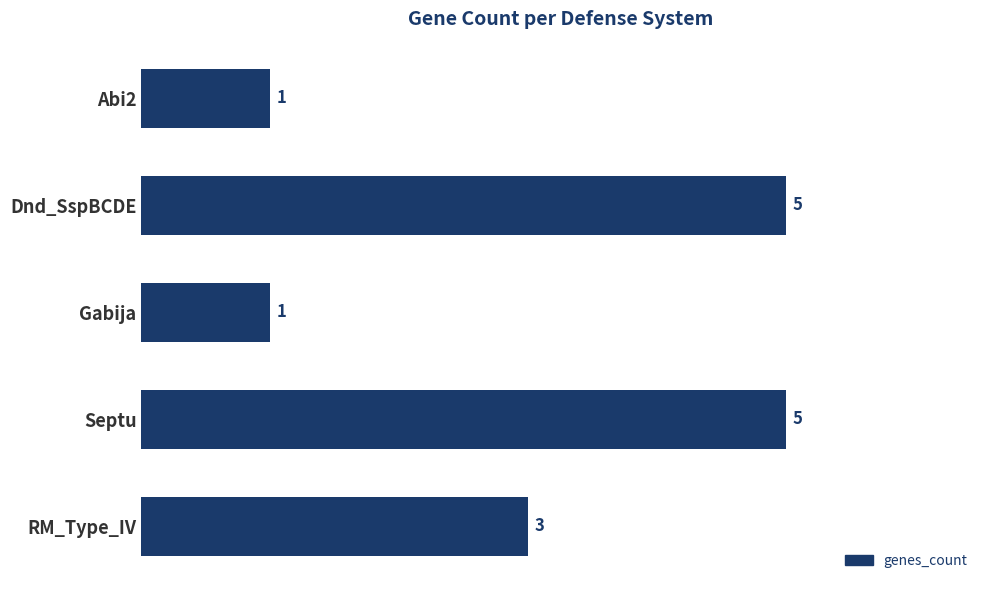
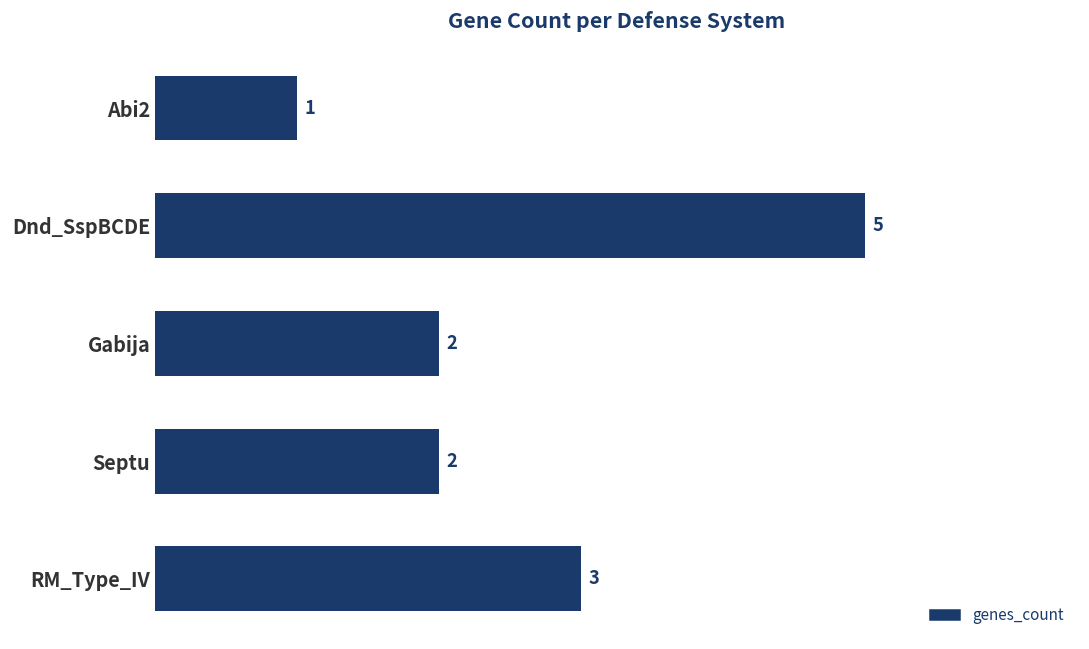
Gabija: 1 -> 2
Septu: 5 -> 2
